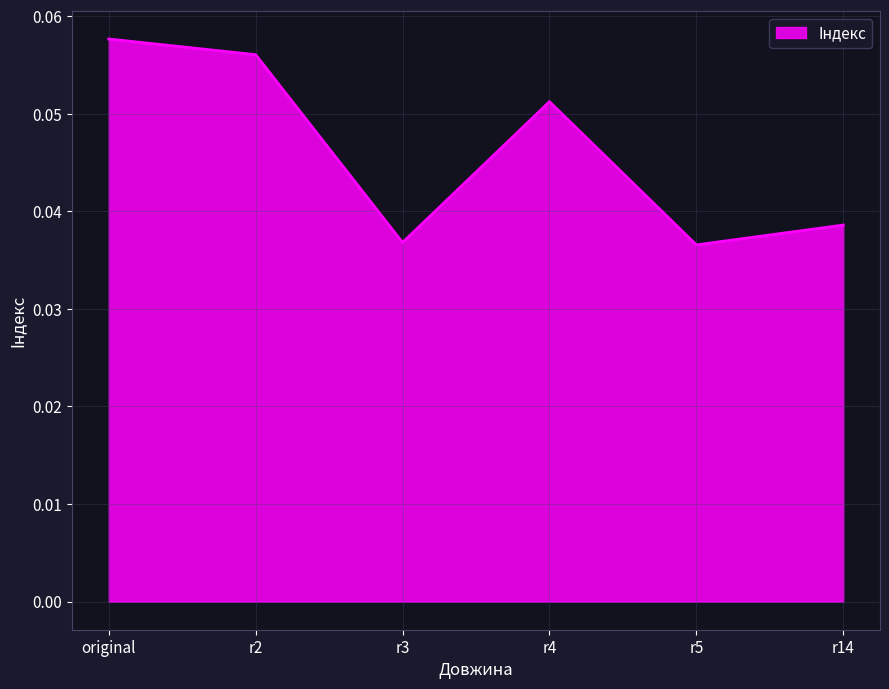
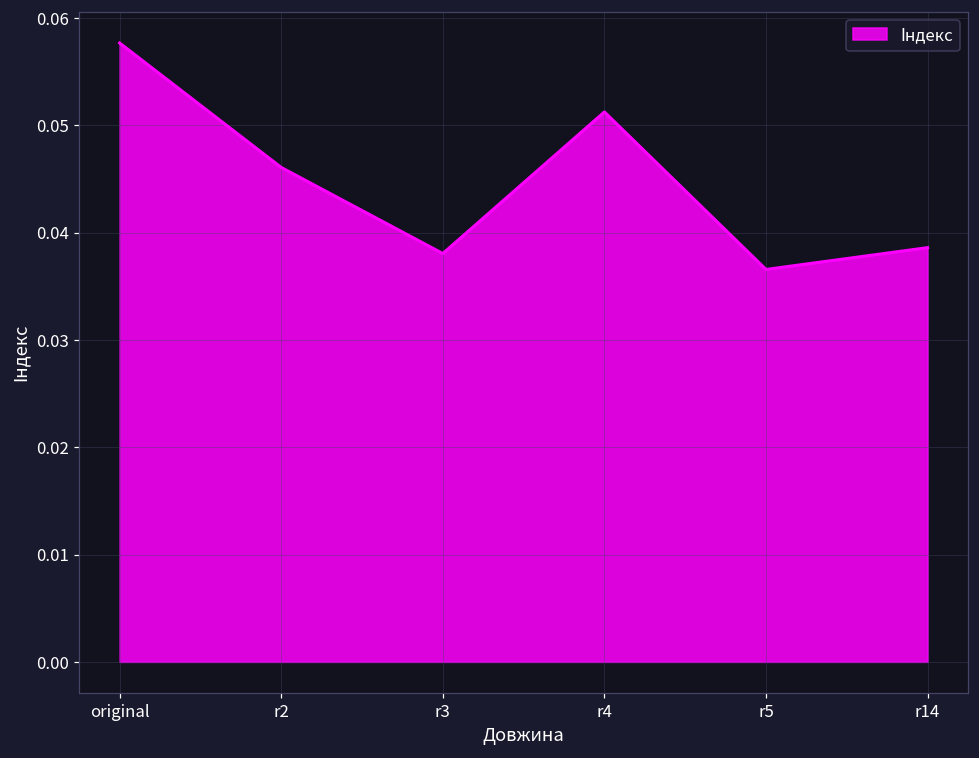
r2: 0.056 -> 0.046
r3: 0.037 -> 0.038
